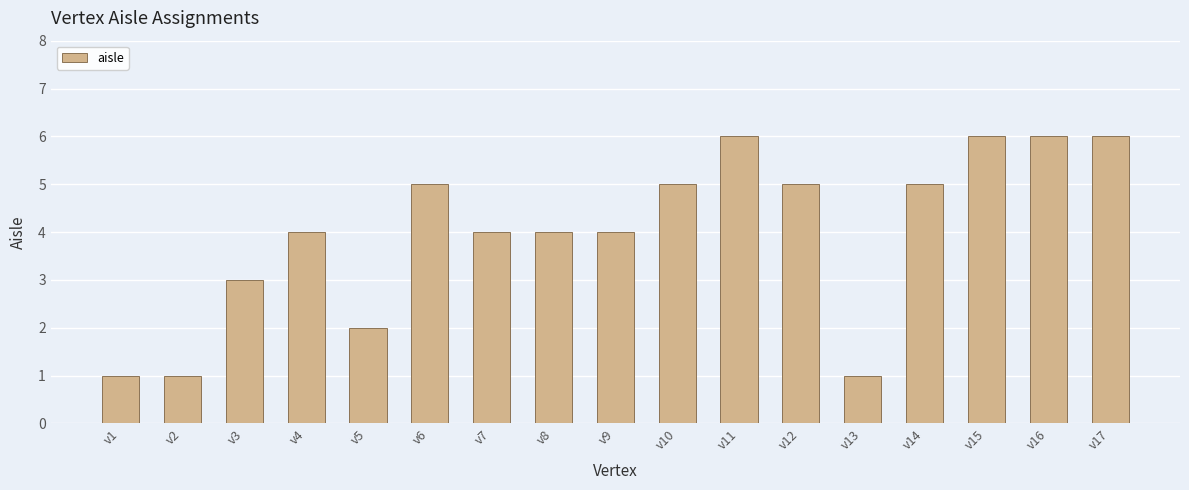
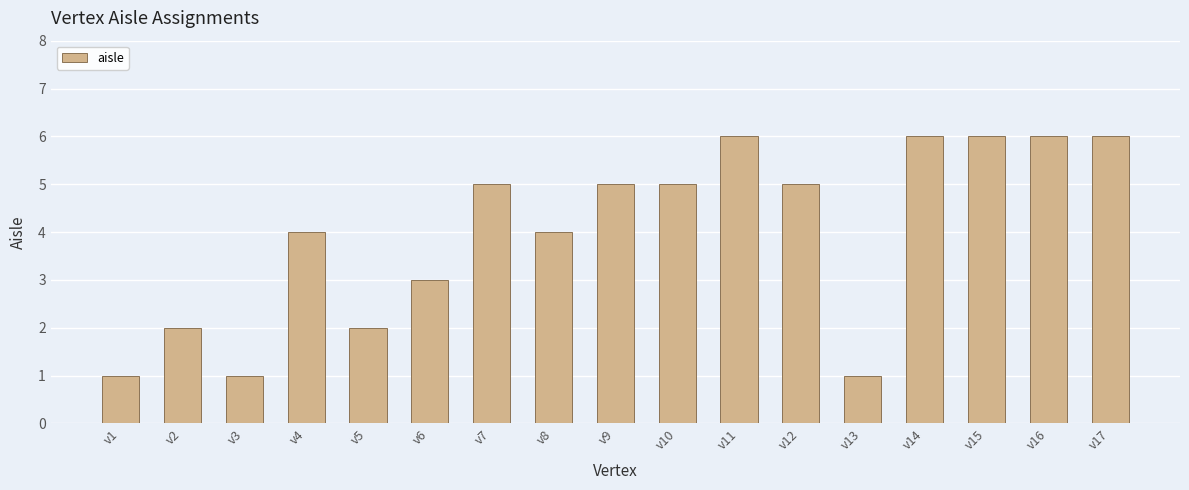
v2: 1 -> 2
v3: 3 -> 1
v6: 5 -> 3
v7: 4 -> 5
v9: 4 -> 5
v14: 5 -> 6
